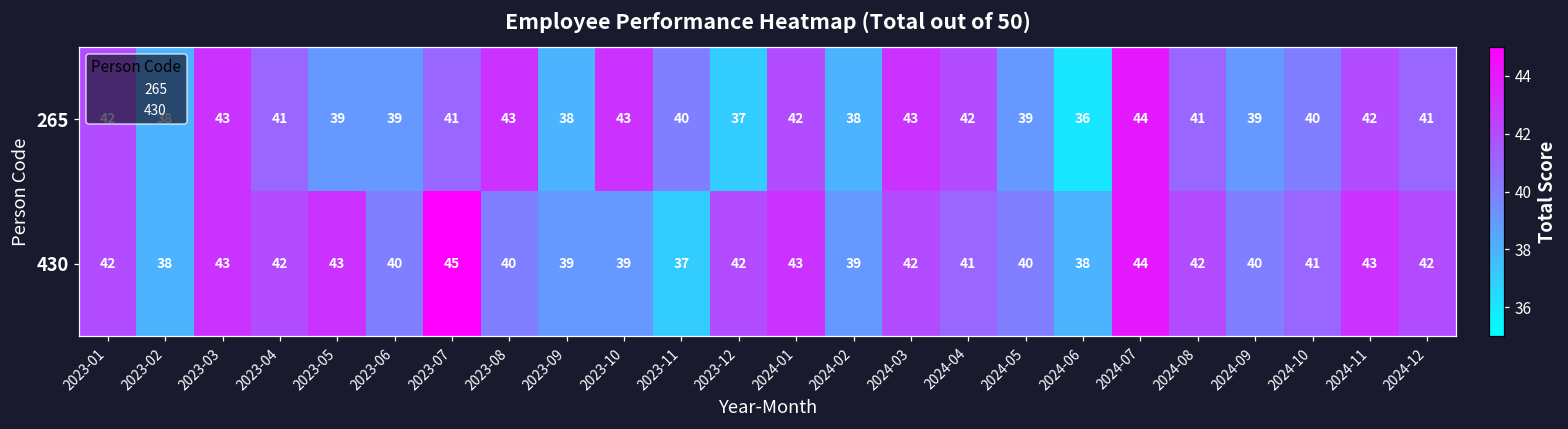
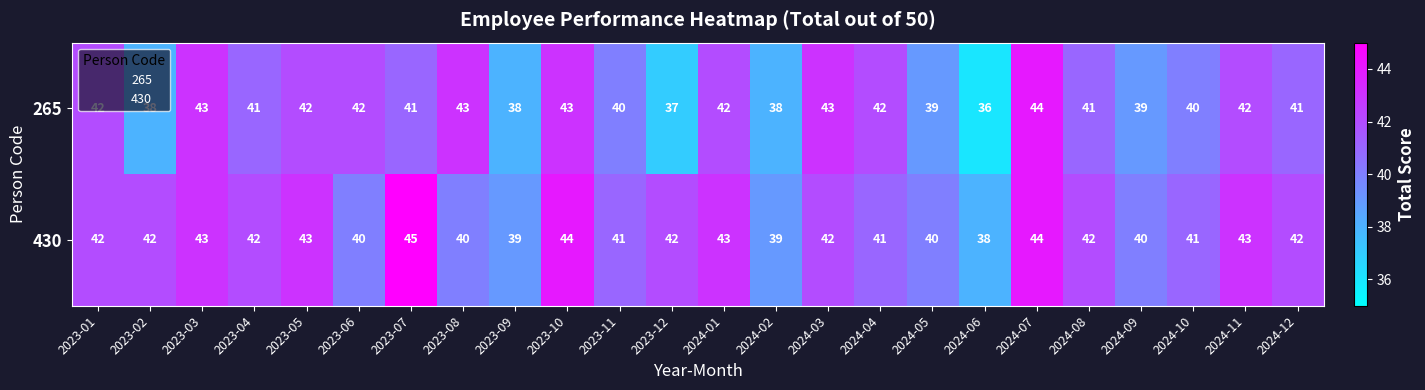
265, 2023-05: 39 -> 42
265, 2023-06: 39 -> 42
430, 2023-02: 38 -> 42
430, 2023-10: 39 -> 44
430, 2023-11: 37 -> 41
